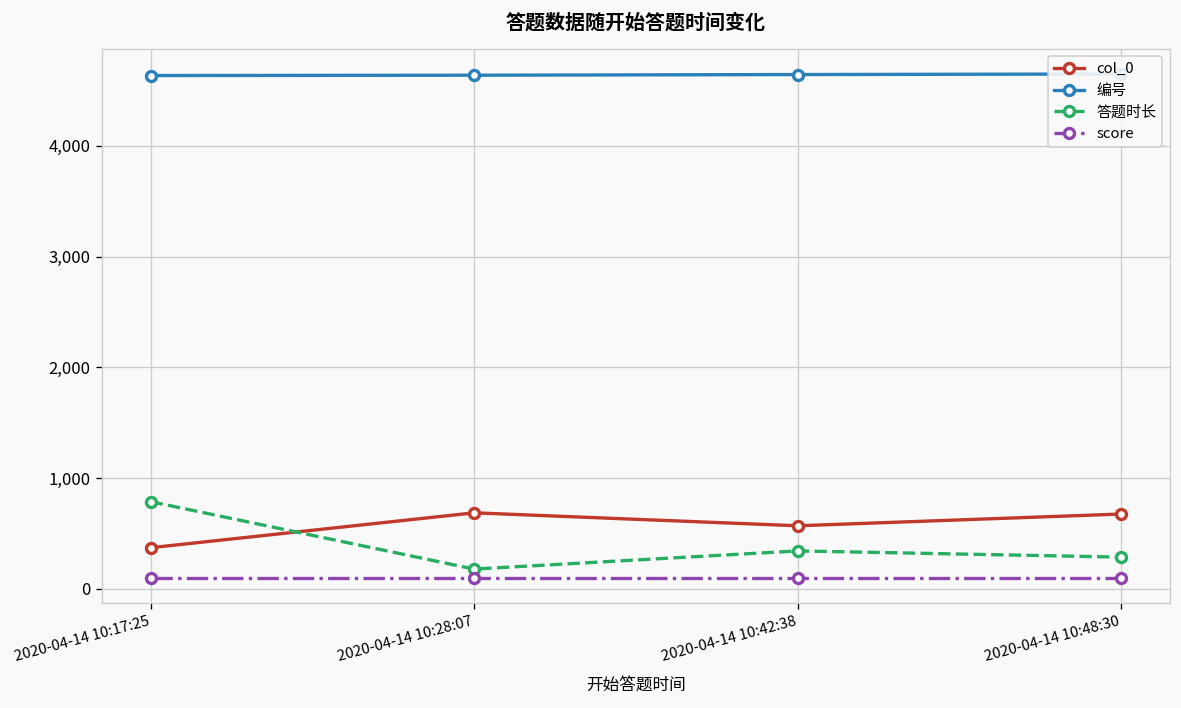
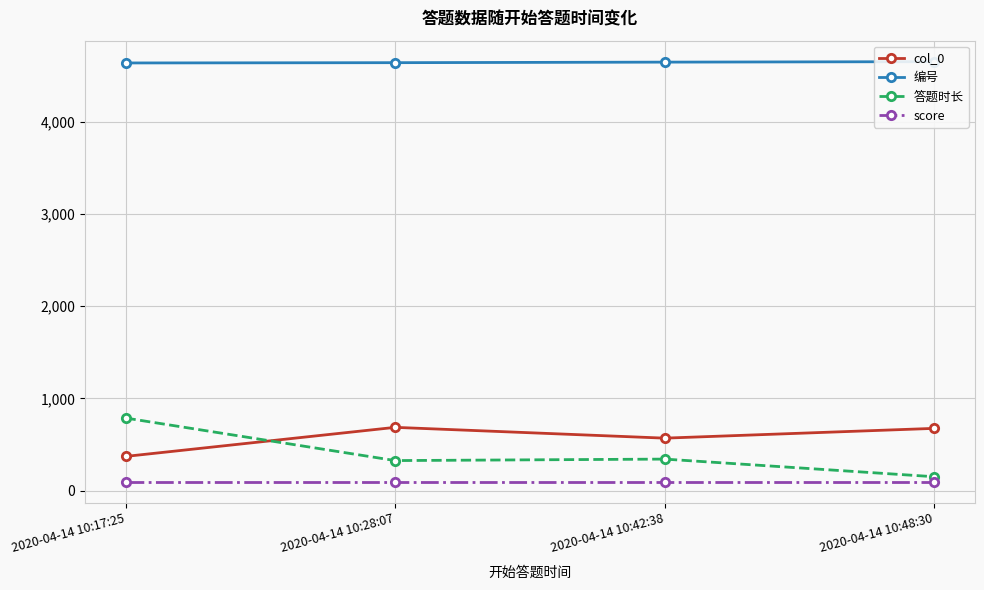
答题时长, 2020-04-14 10:28:07: 200 -> 300
答题时长, 2020-04-14 10:48:30: 300 -> 200
